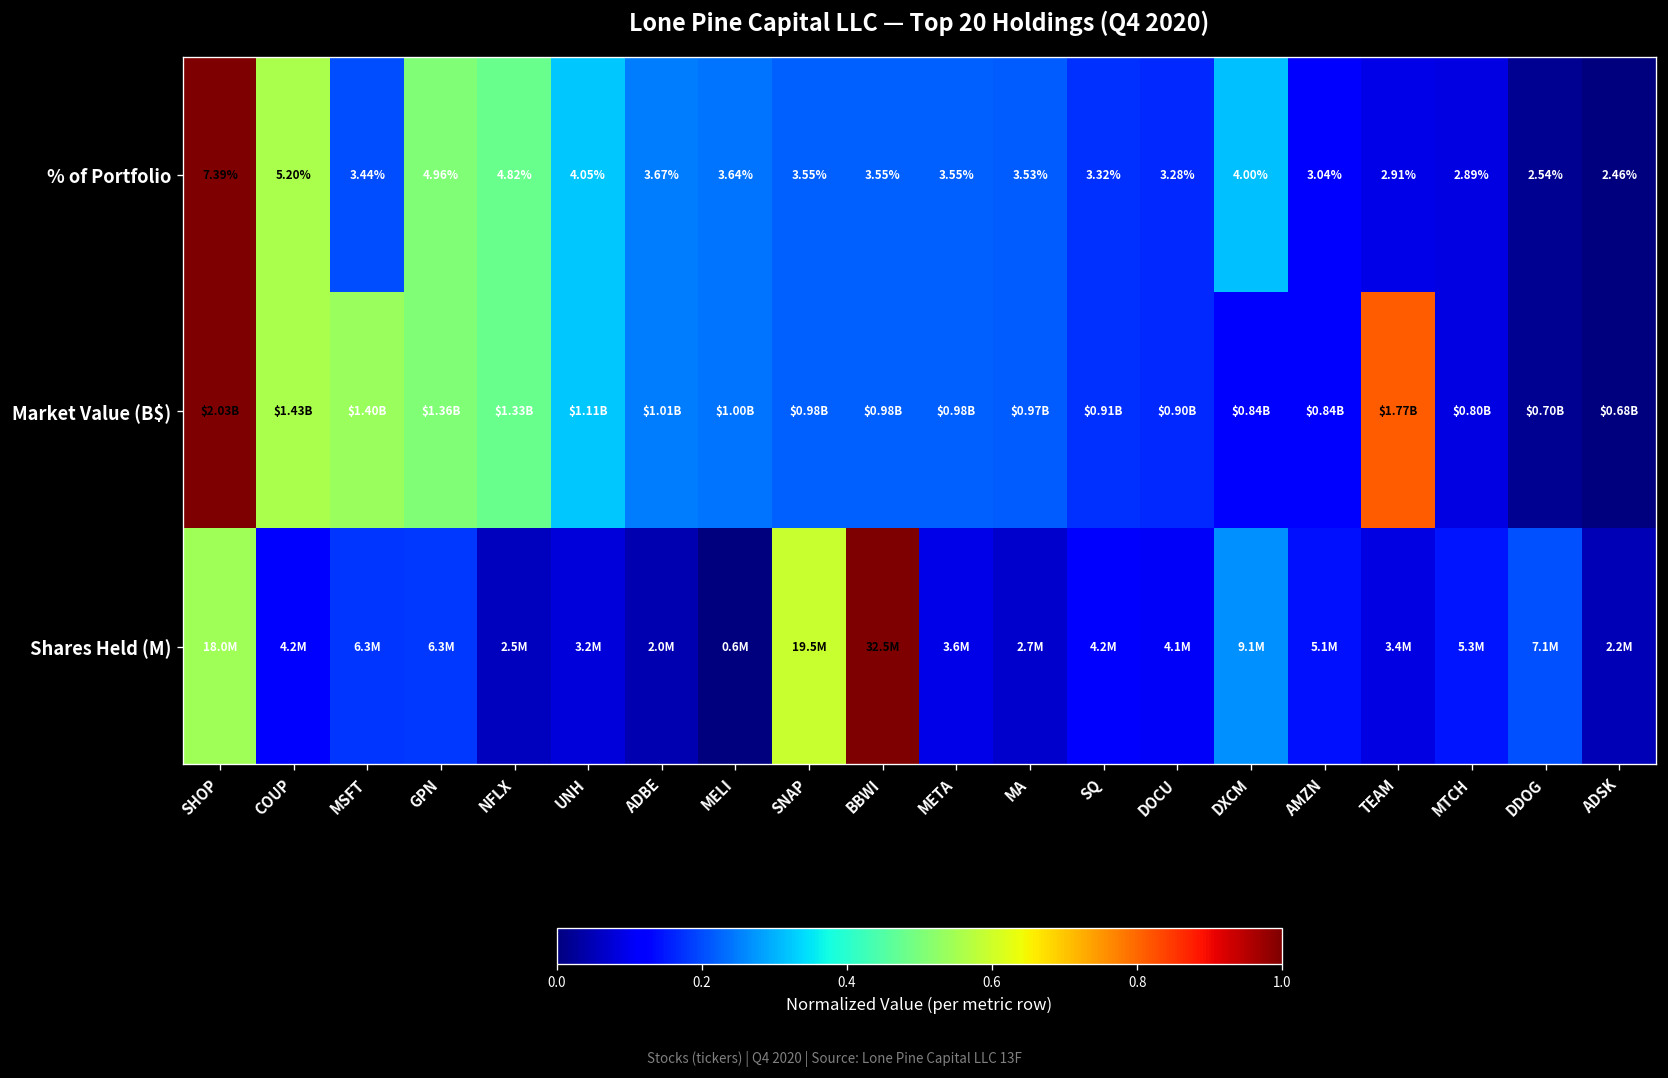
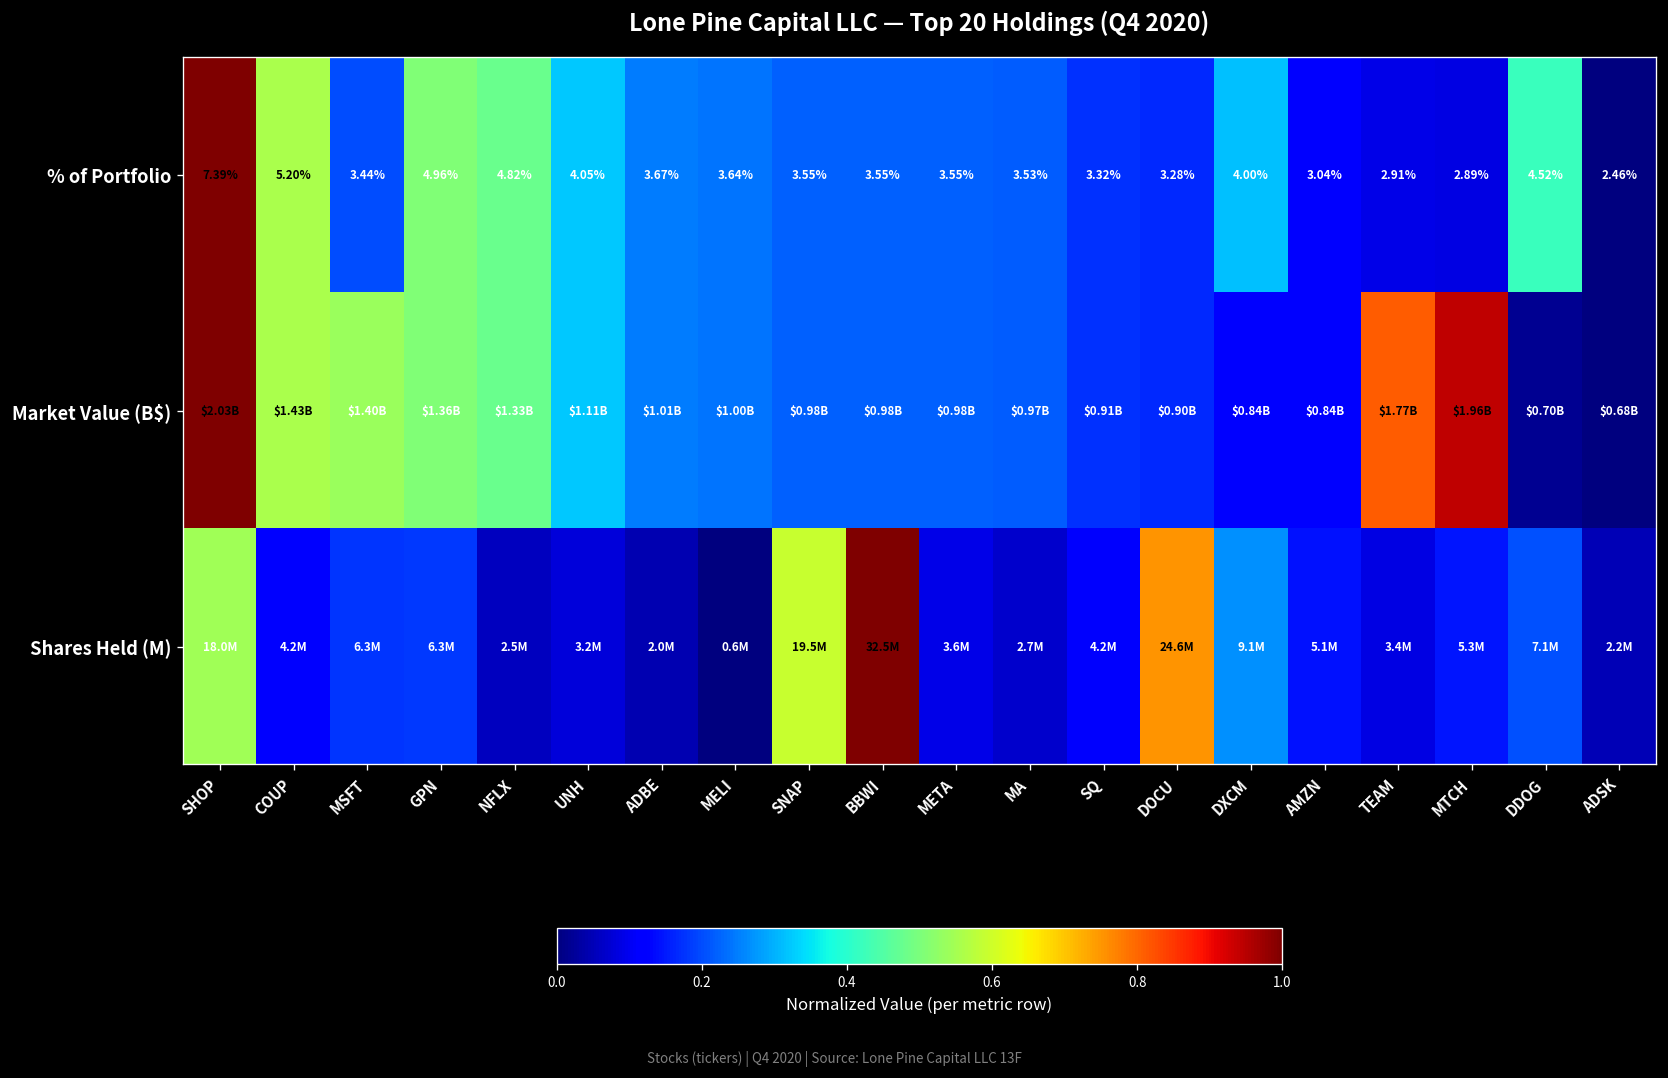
% of Portfolio, DDOG: 2.54% -> 4.52%
Market Value (B$), MTCH: $0.80B -> $1.96B
Shares Held (M), DOCU: 4.1M -> 24.6M
